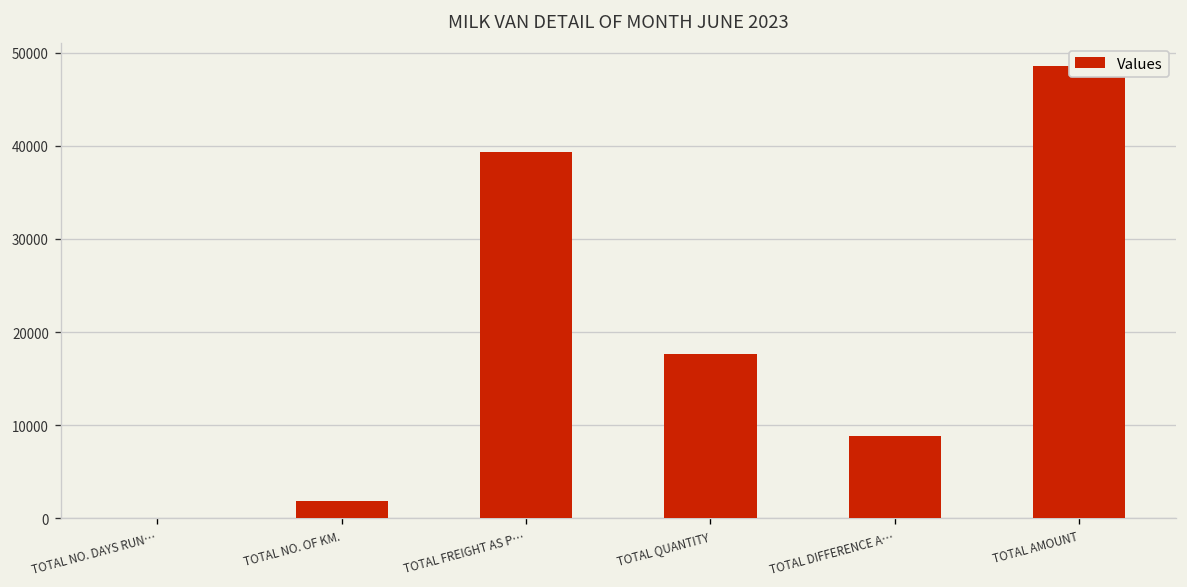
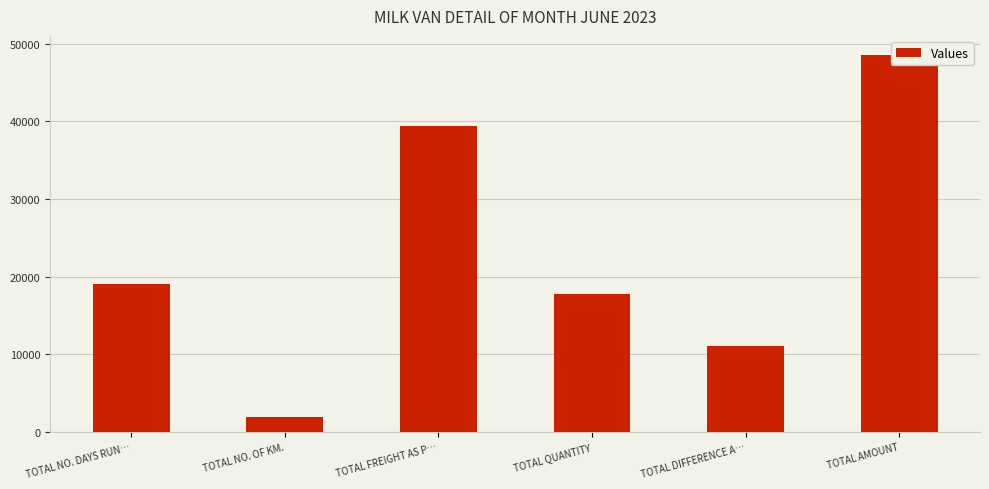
TOTAL NO. DAYS RUN…: 0 -> 19000
TOTAL DIFFERENCE A…: 9000 -> 11000
